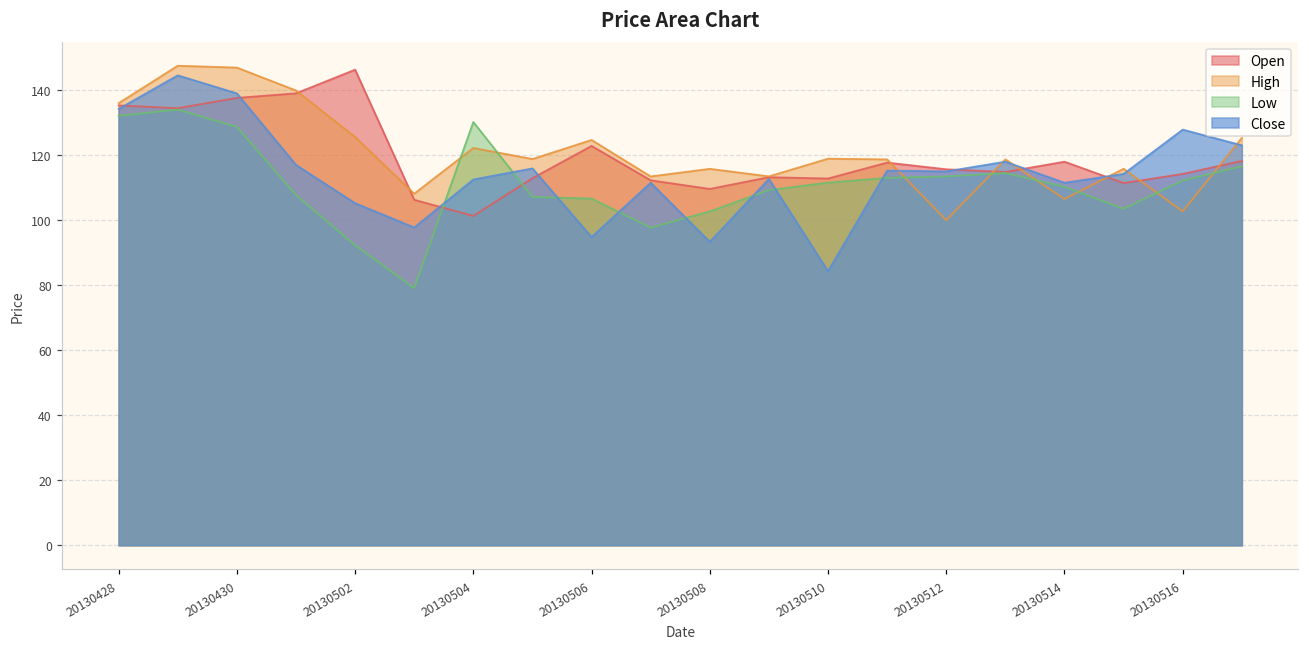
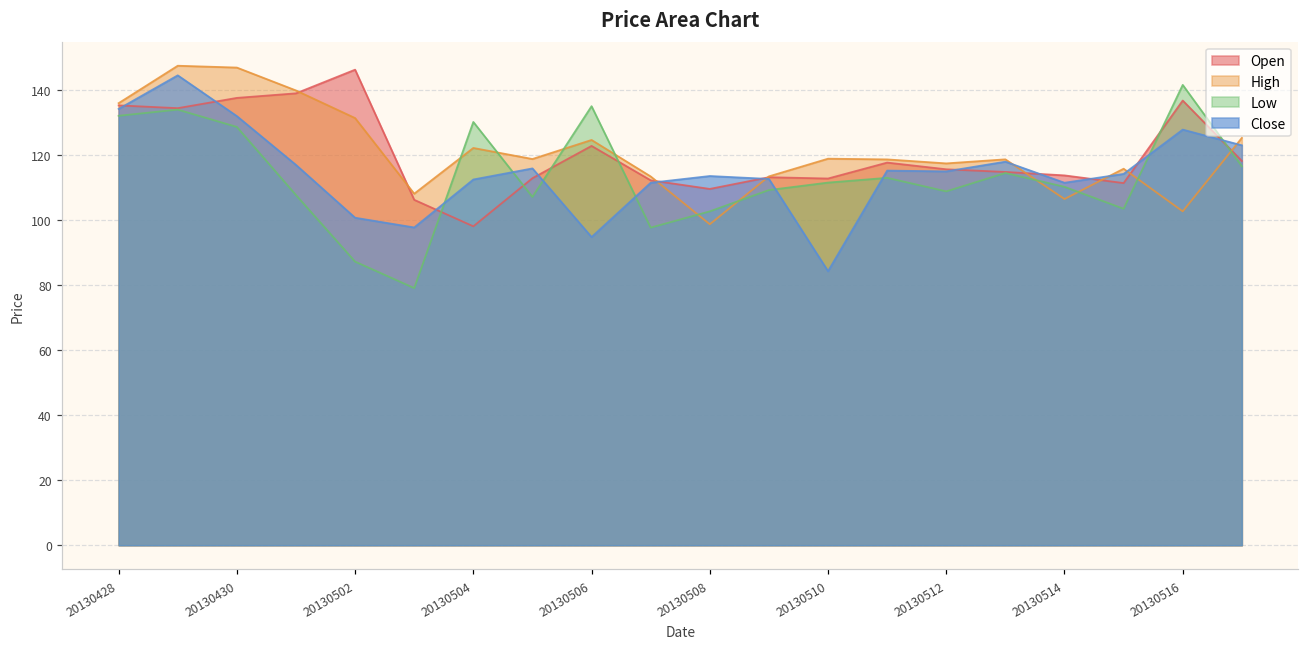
Close, 20130430: 139 -> 132
High, 20130502: 126 -> 131
Low, 20130502: 92 -> 87
Close, 20130502: 105 -> 101
Open, 20130504: 101 -> 98
Low, 20130506: 107 -> 135
High, 20130508: 116 -> 99
Close, 20130508: 93 -> 114
High, 20130512: 100 -> 117
Low, 20130512: 113 -> 109
Open, 20130514: 118 -> 114
Open, 20130516: 114 -> 137
Low, 20130516: 112 -> 142
